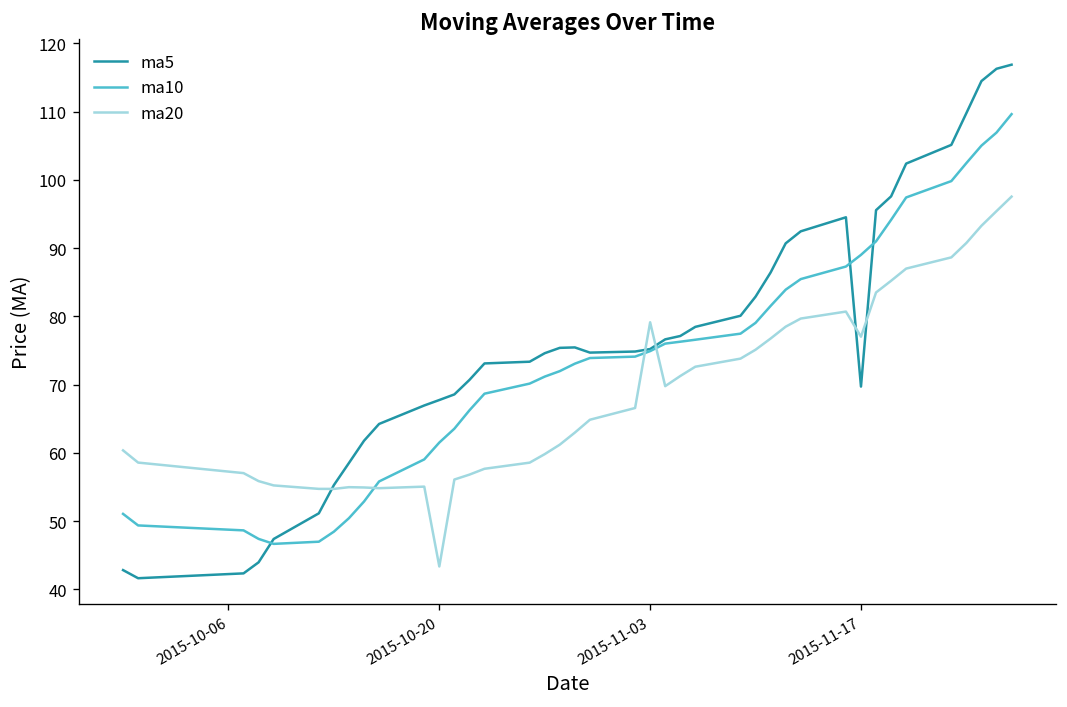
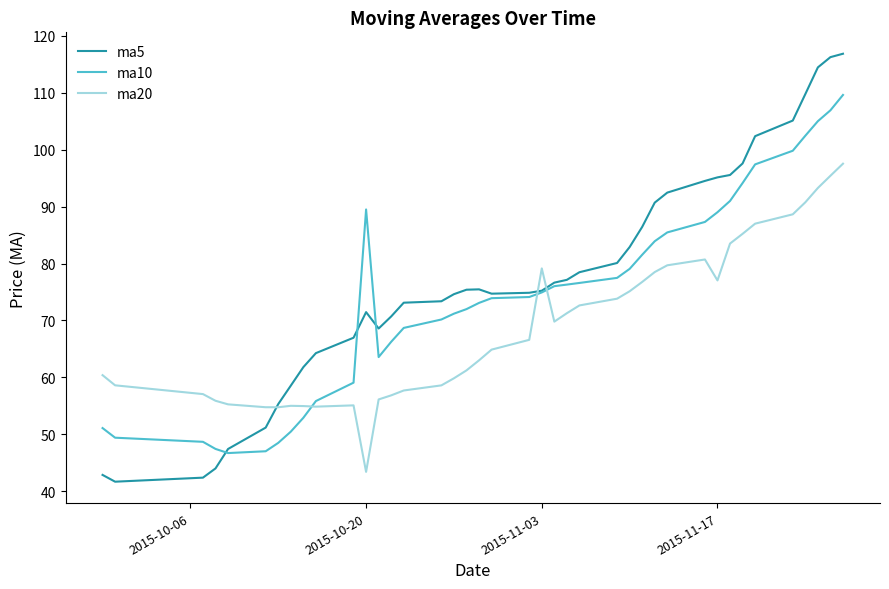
ma5, 2015-10-20: 68 -> 71
ma10, 2015-10-20: 62 -> 90
ma5, 2015-11-17: 70 -> 95
